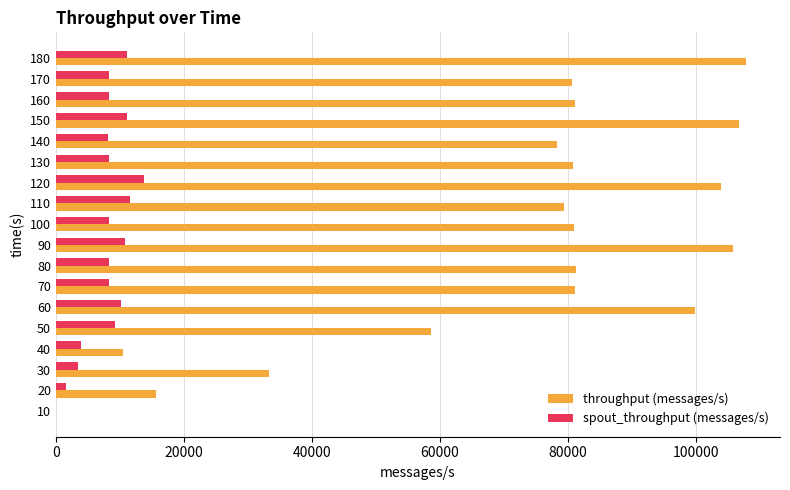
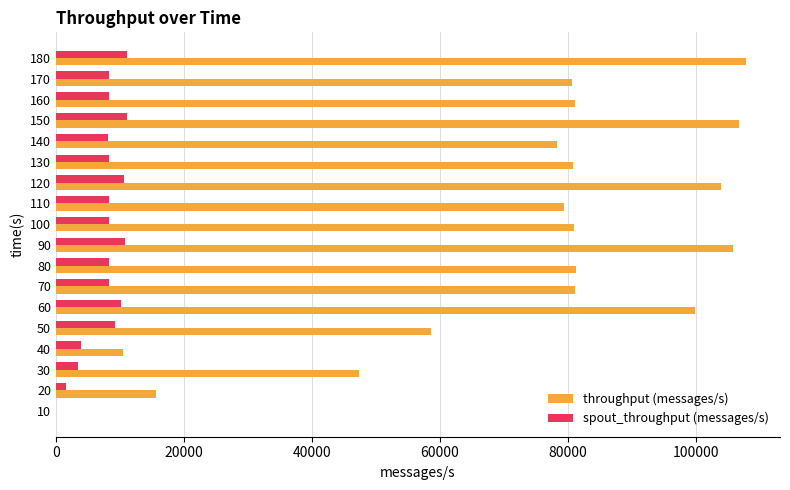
spout_throughput (messages/s), 120: 14000 -> 11000
spout_throughput (messages/s), 110: 12000 -> 8000
throughput (messages/s), 30: 33000 -> 47000
